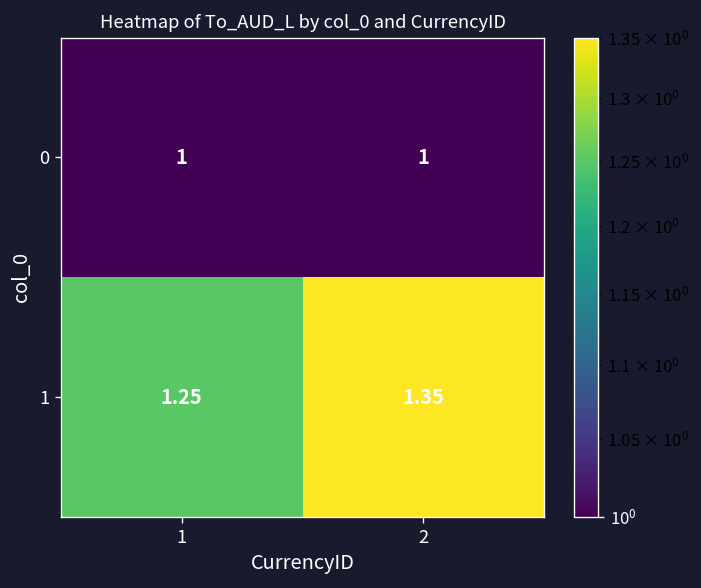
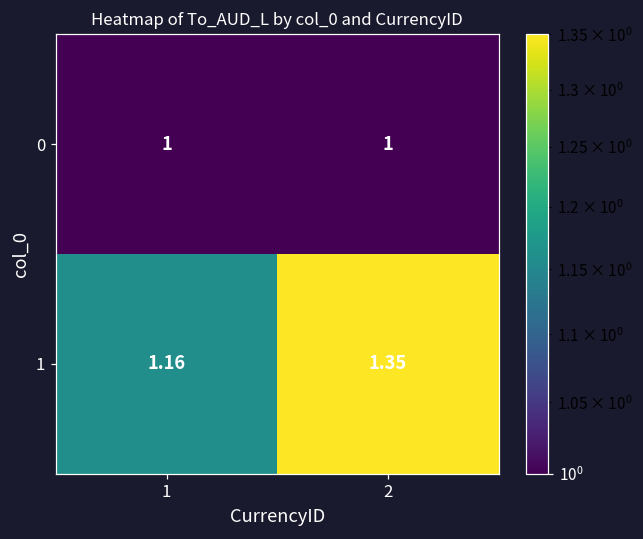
1, 1: 1.25 -> 1.16
